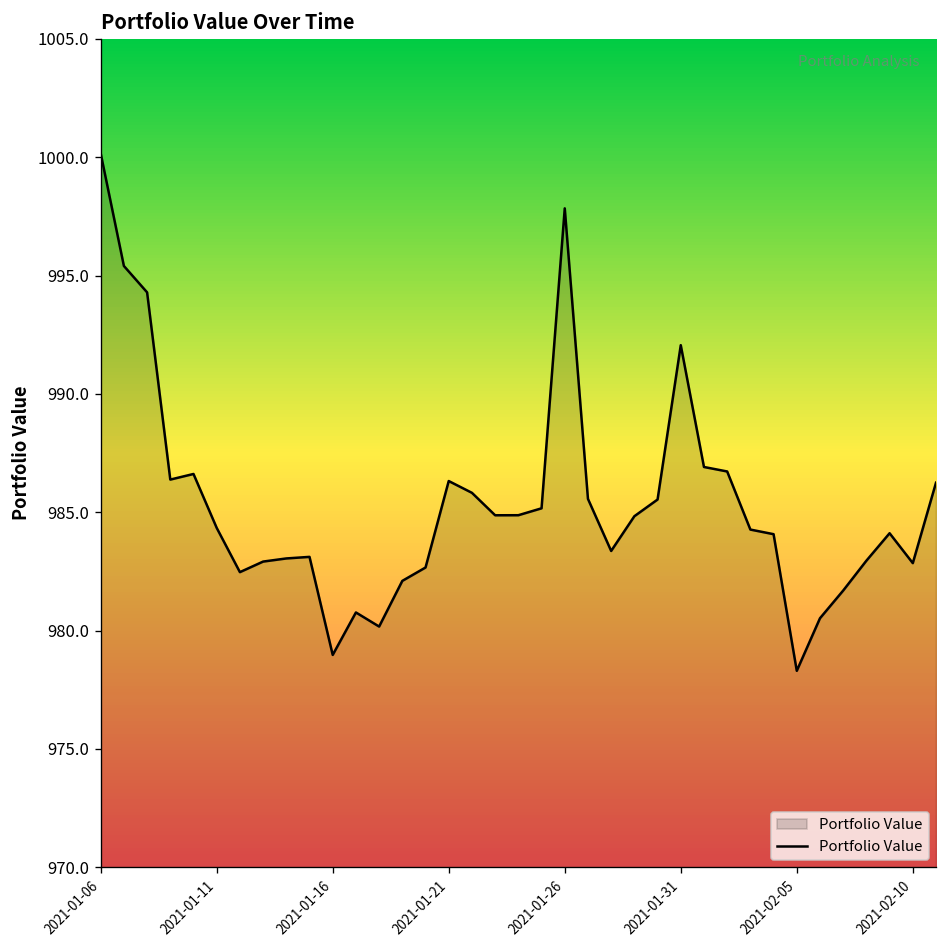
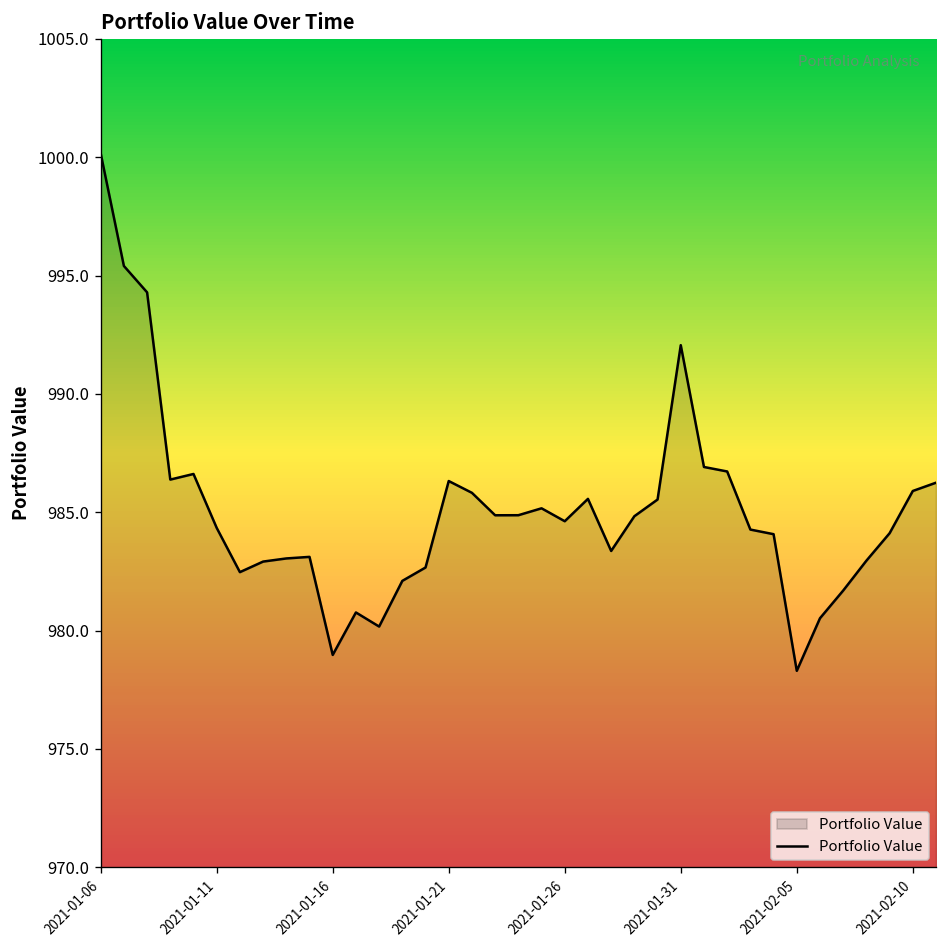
2021-01-26: 997.8 -> 984.6
2021-02-10: 982.8 -> 985.9
